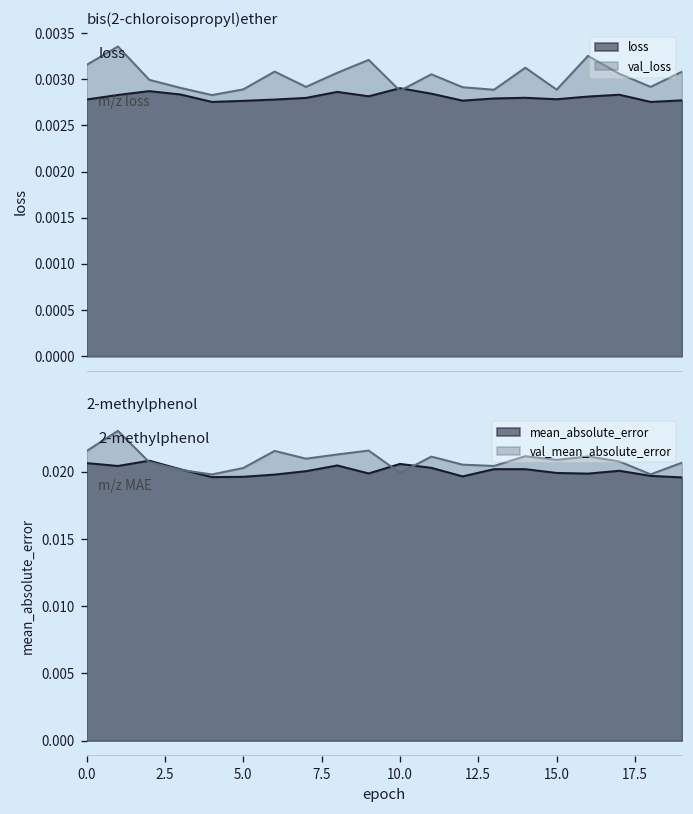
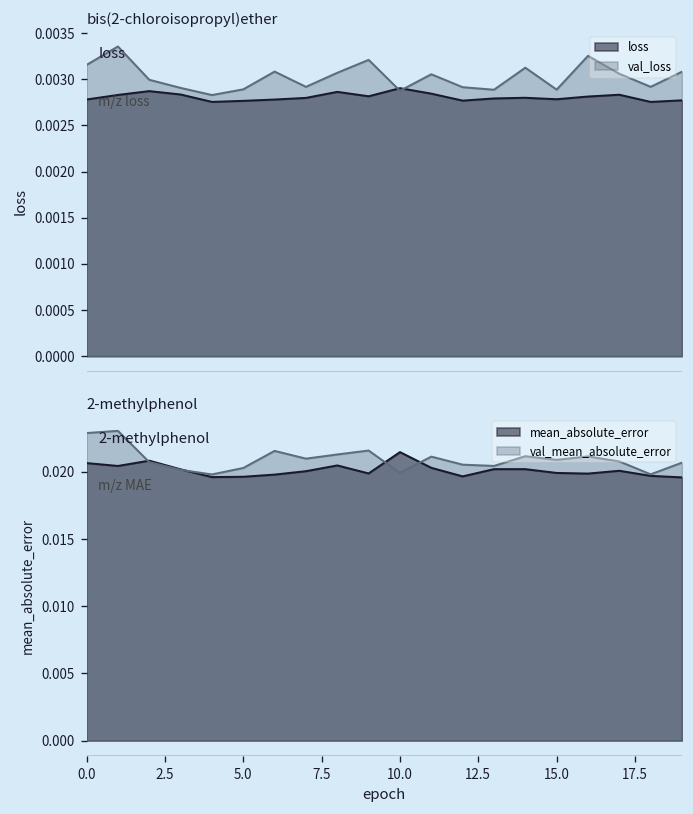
2-methylphenol, val_mean_absolute_error, 0.0: 0.0216 -> 0.0229
2-methylphenol, mean_absolute_error, 10.0: 0.0206 -> 0.0215
